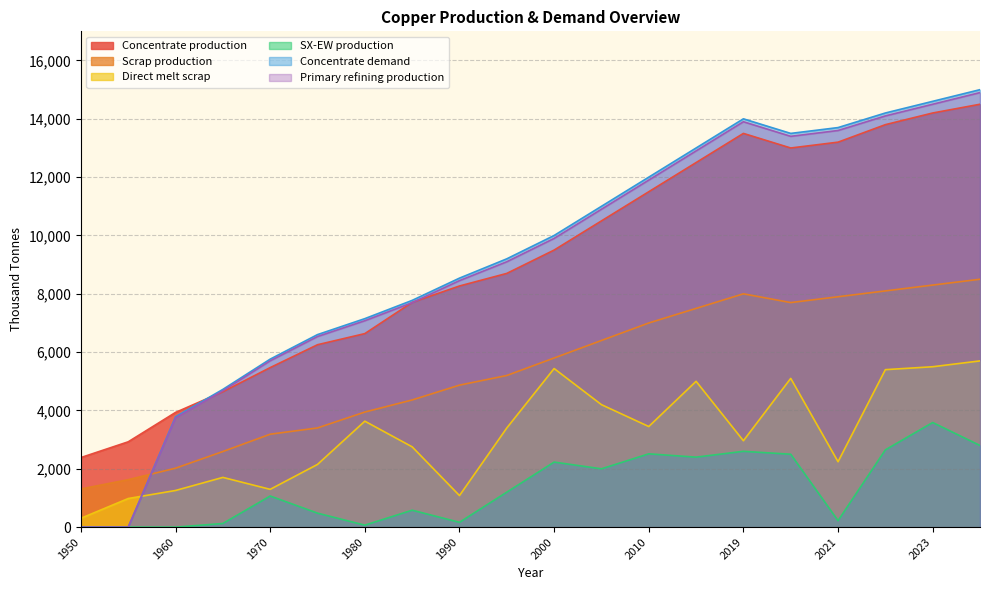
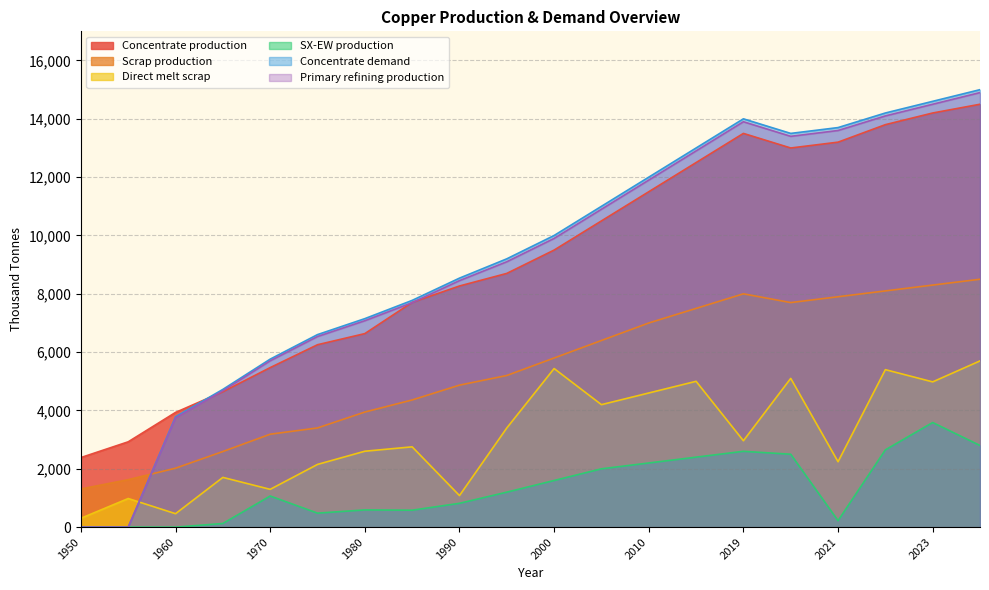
Direct melt scrap, 1960: 1,300 -> 500
Direct melt scrap, 1980: 3,600 -> 2,600
SX-EW production, 1980: 100 -> 600
SX-EW production, 1990: 200 -> 800
SX-EW production, 2000: 2,200 -> 1,600
Direct melt scrap, 2010: 3,500 -> 4,600
SX-EW production, 2010: 2,500 -> 2,200
Direct melt scrap, 2023: 5,500 -> 5,000
